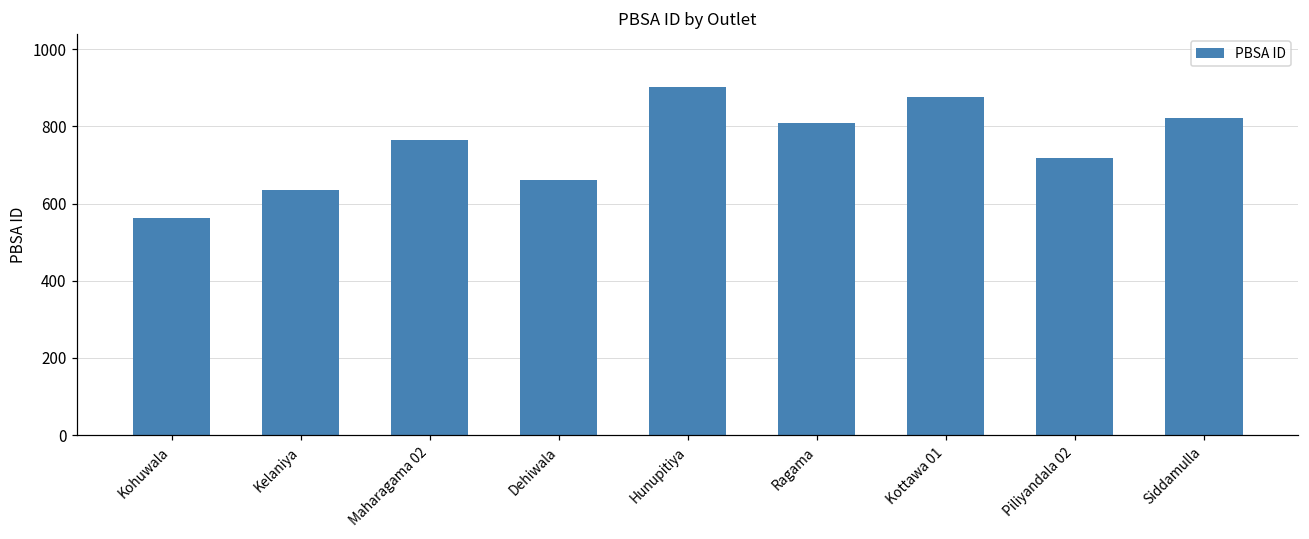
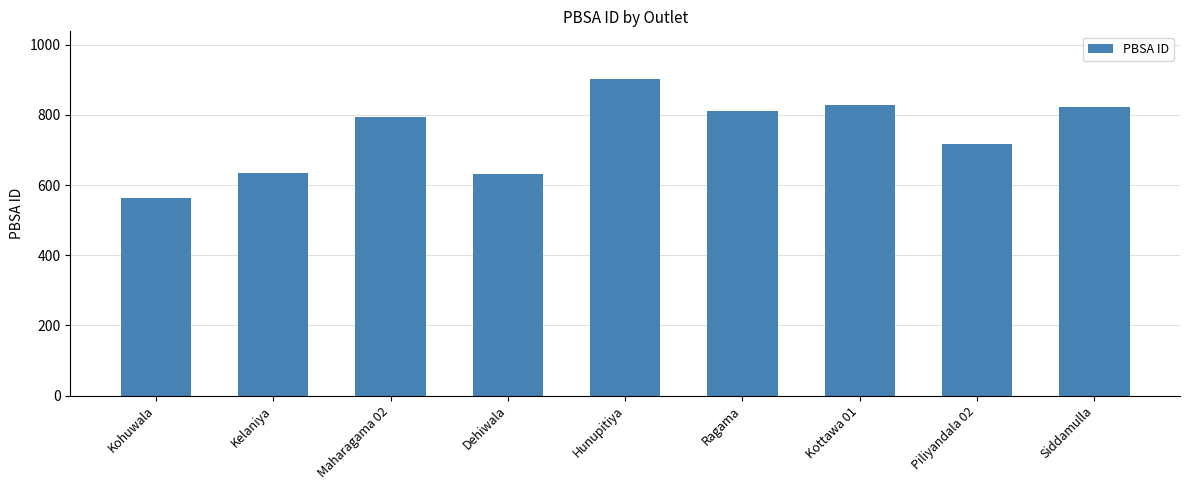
Maharagama 02: 770 -> 790
Dehiwala: 660 -> 630
Kottawa 01: 880 -> 830
